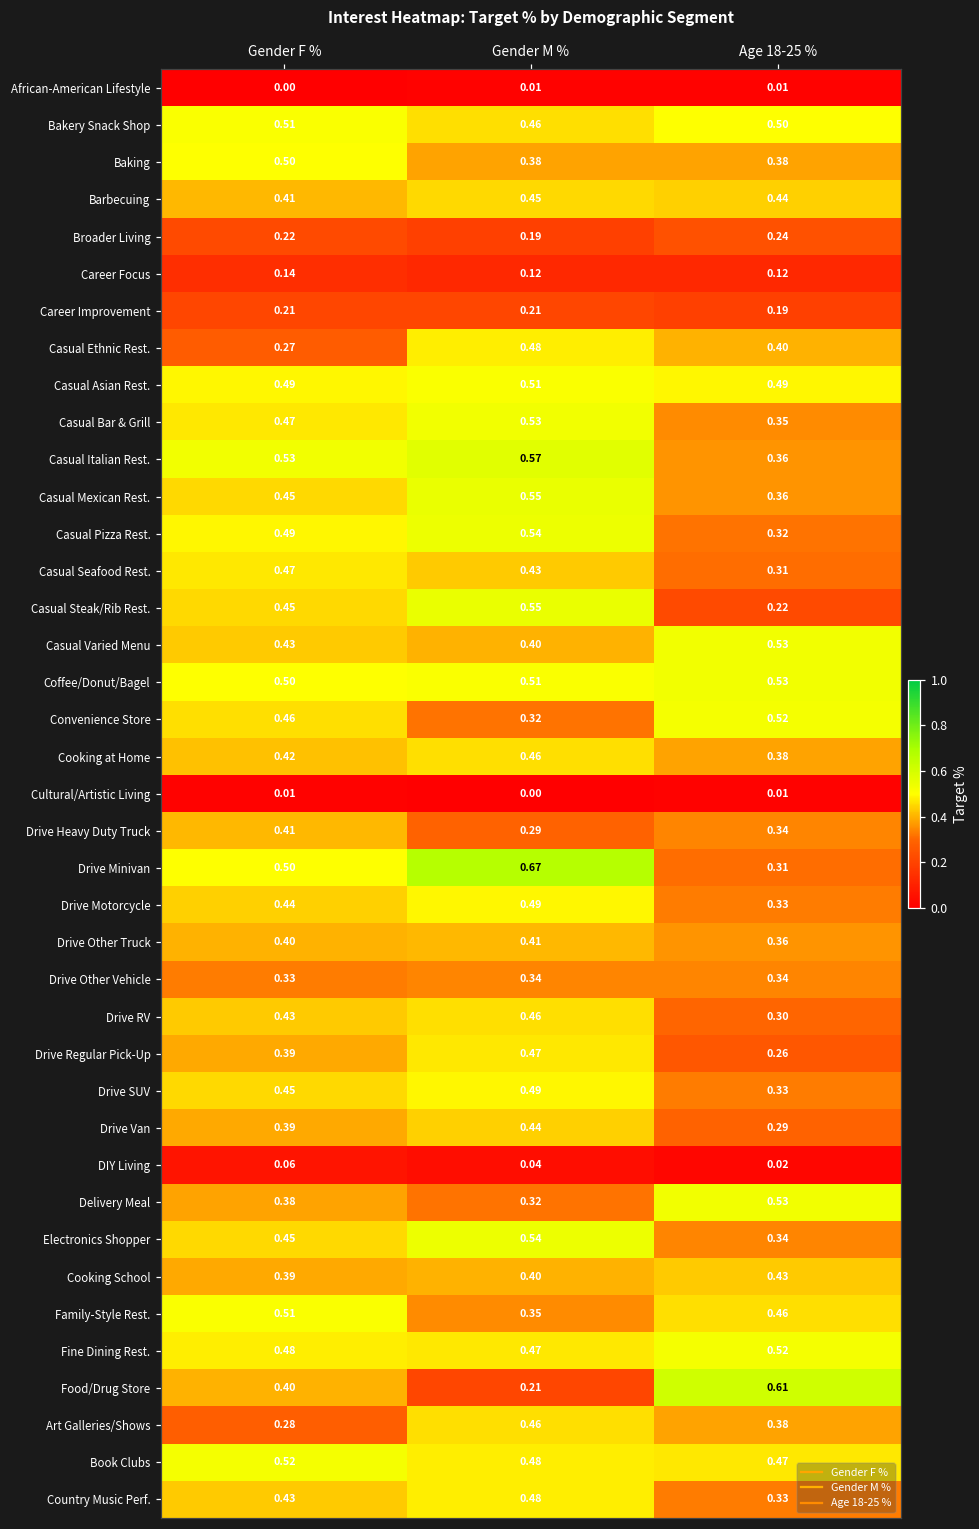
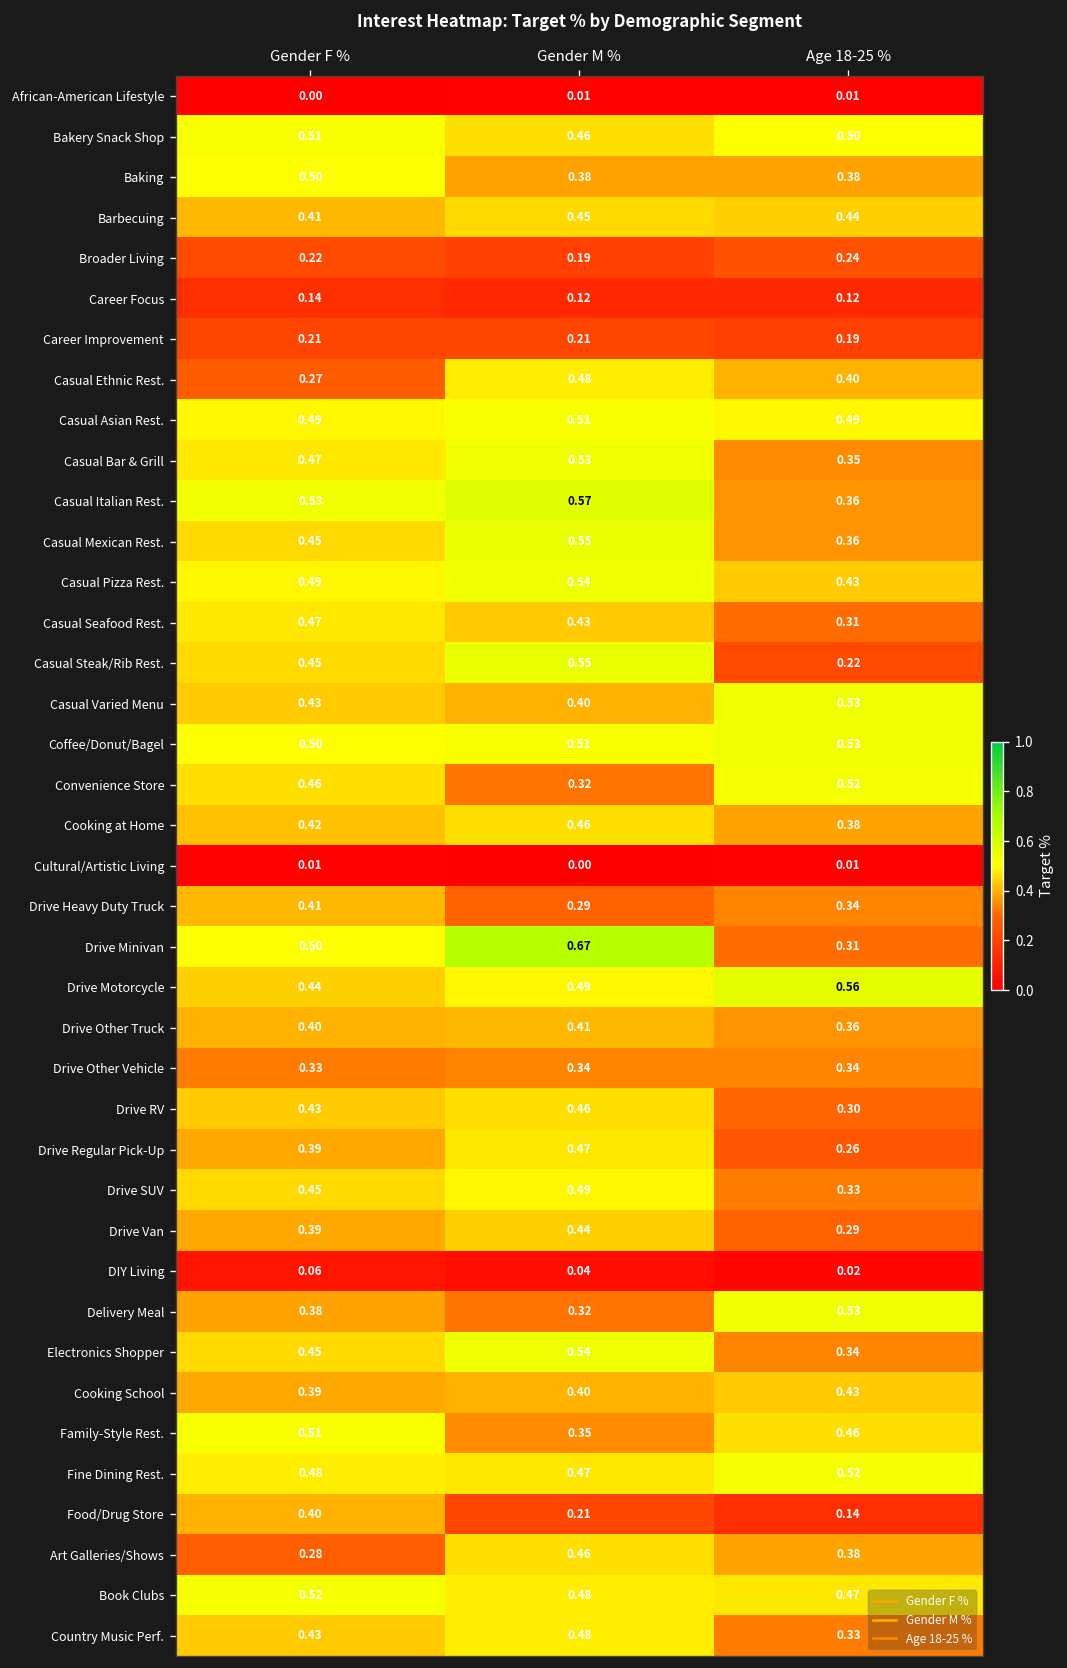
Casual Pizza Rest., Age 18-25 %: 0.32 -> 0.43
Drive Motorcycle, Age 18-25 %: 0.33 -> 0.56
Food/Drug Store, Age 18-25 %: 0.61 -> 0.14
